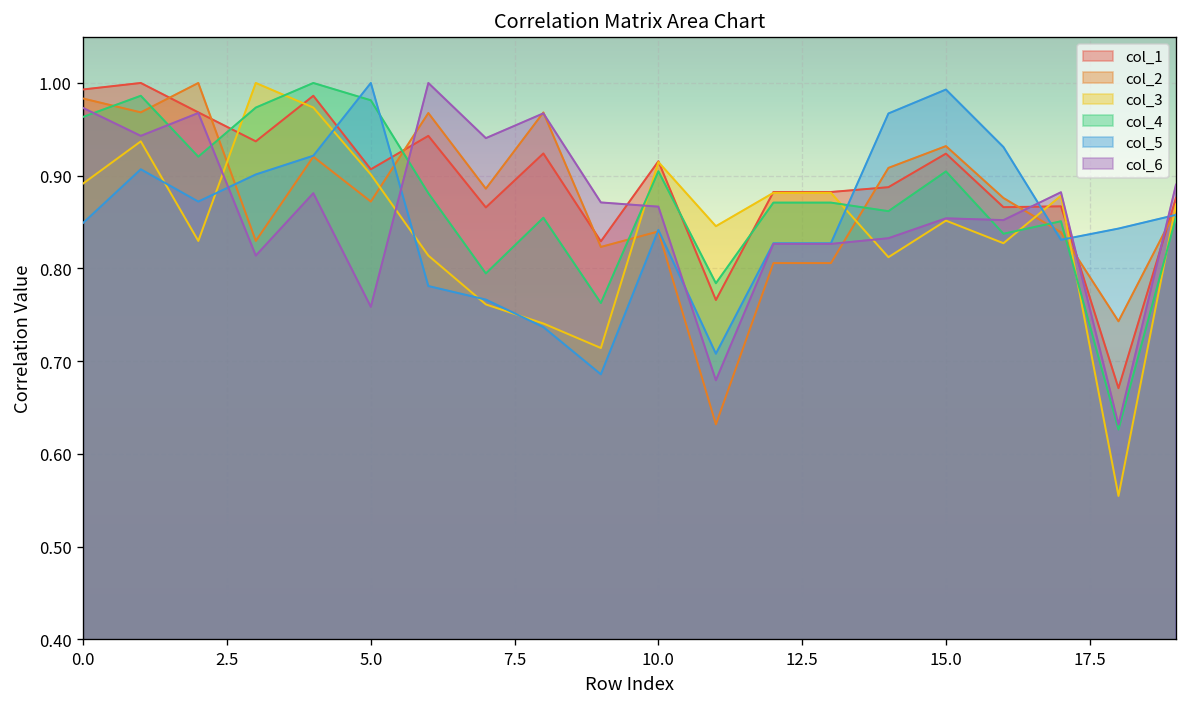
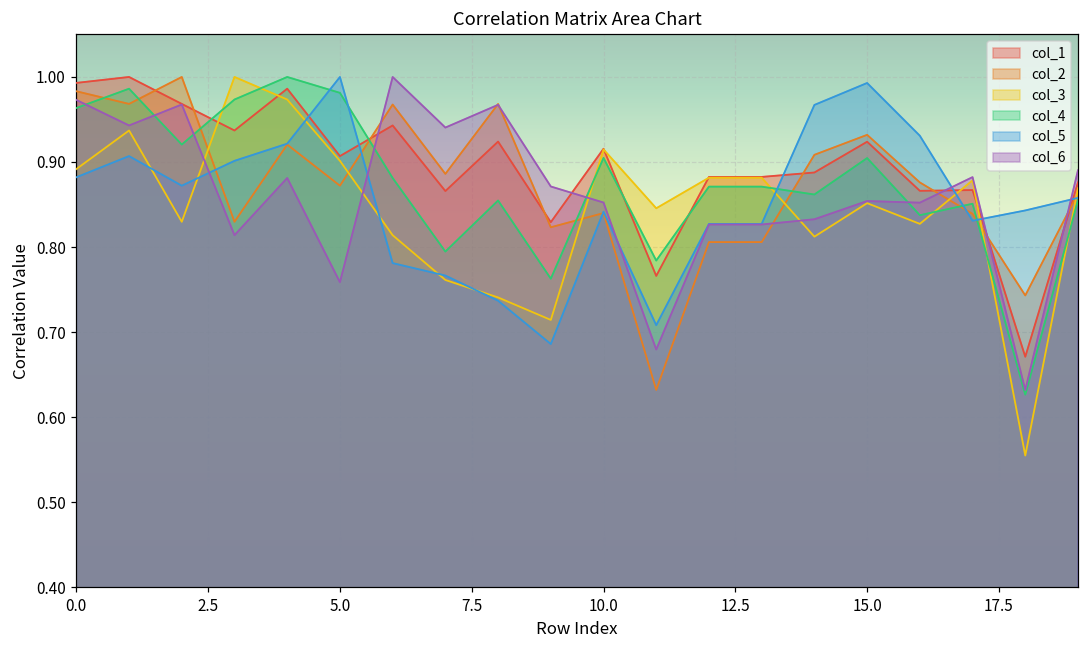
col_5, 0.0: 0.85 -> 0.88
col_6, 10.0: 0.87 -> 0.85
